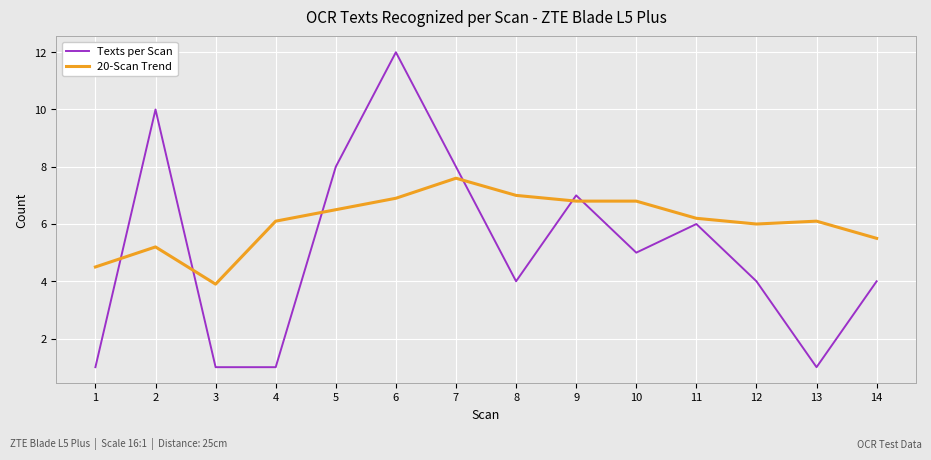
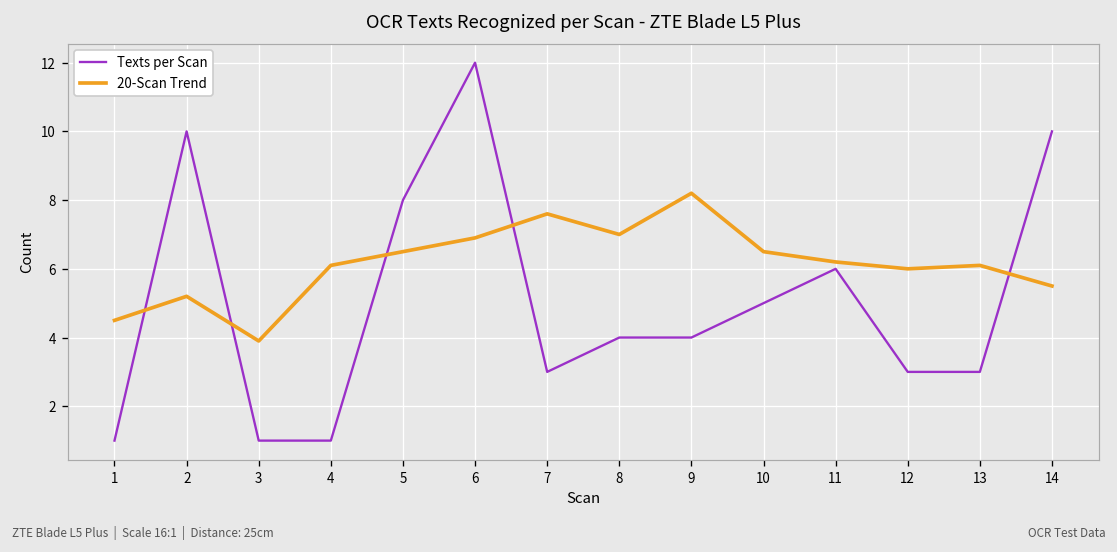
Texts per Scan, 7: 8 -> 3
Texts per Scan, 9: 7 -> 4
20-Scan Trend, 9: 6.8 -> 8.2
20-Scan Trend, 10: 6.8 -> 6.5
Texts per Scan, 12: 4 -> 3
Texts per Scan, 13: 1 -> 3
Texts per Scan, 14: 4 -> 10
